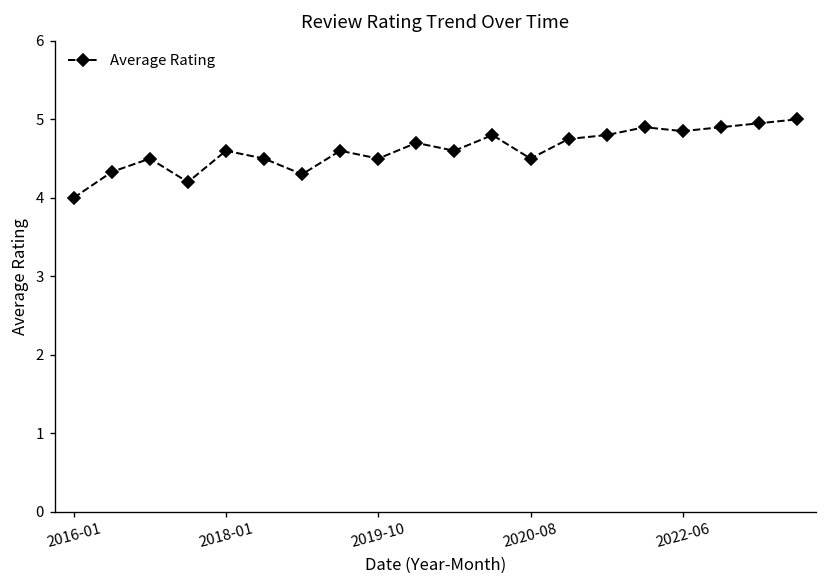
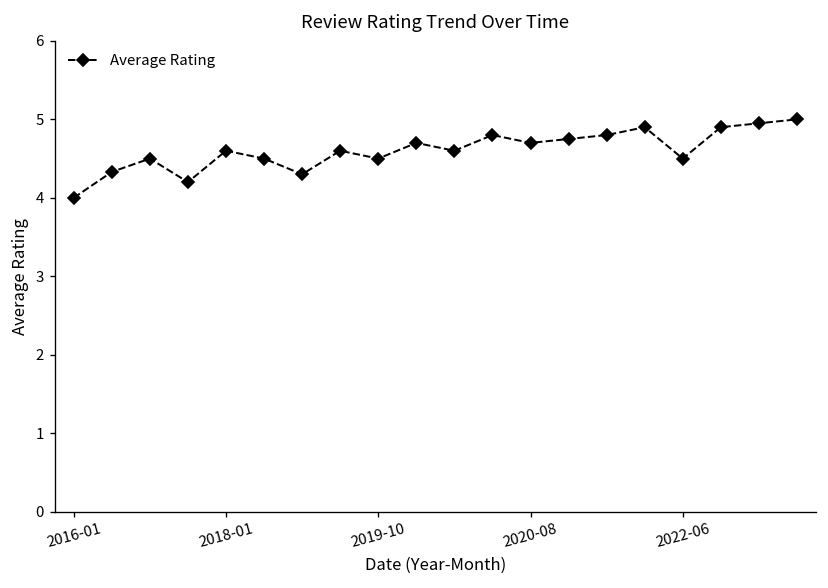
2020-08: 4.5 -> 4.7
2022-06: 4.9 -> 4.5
